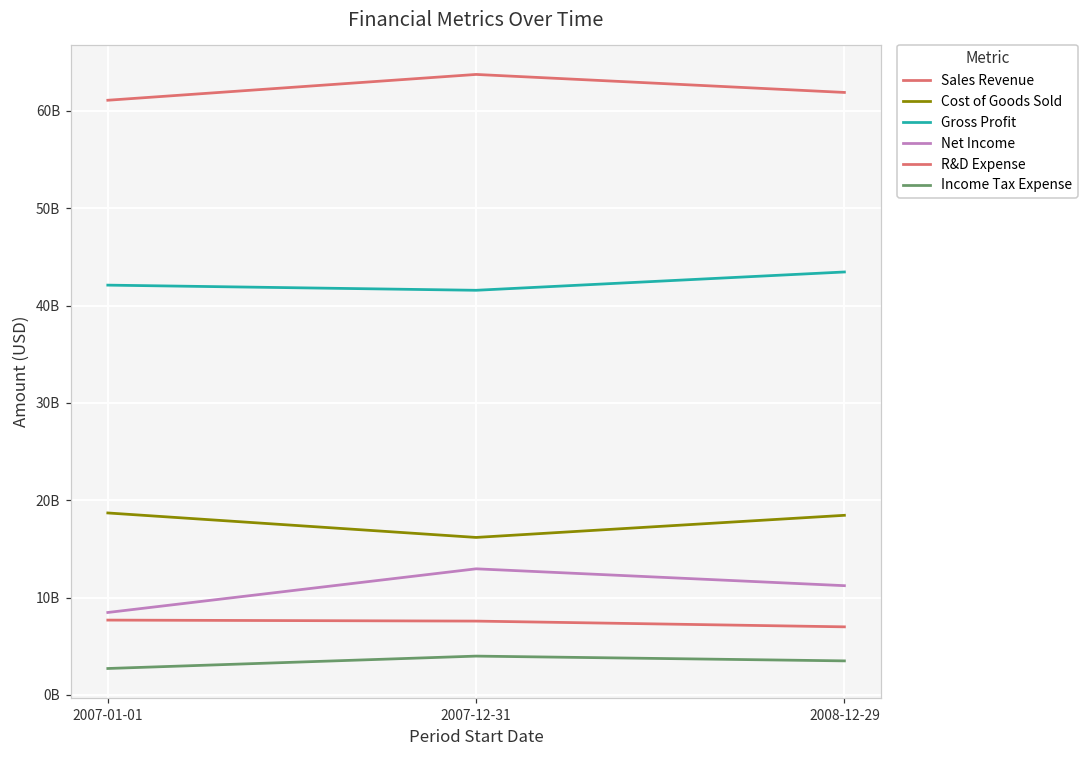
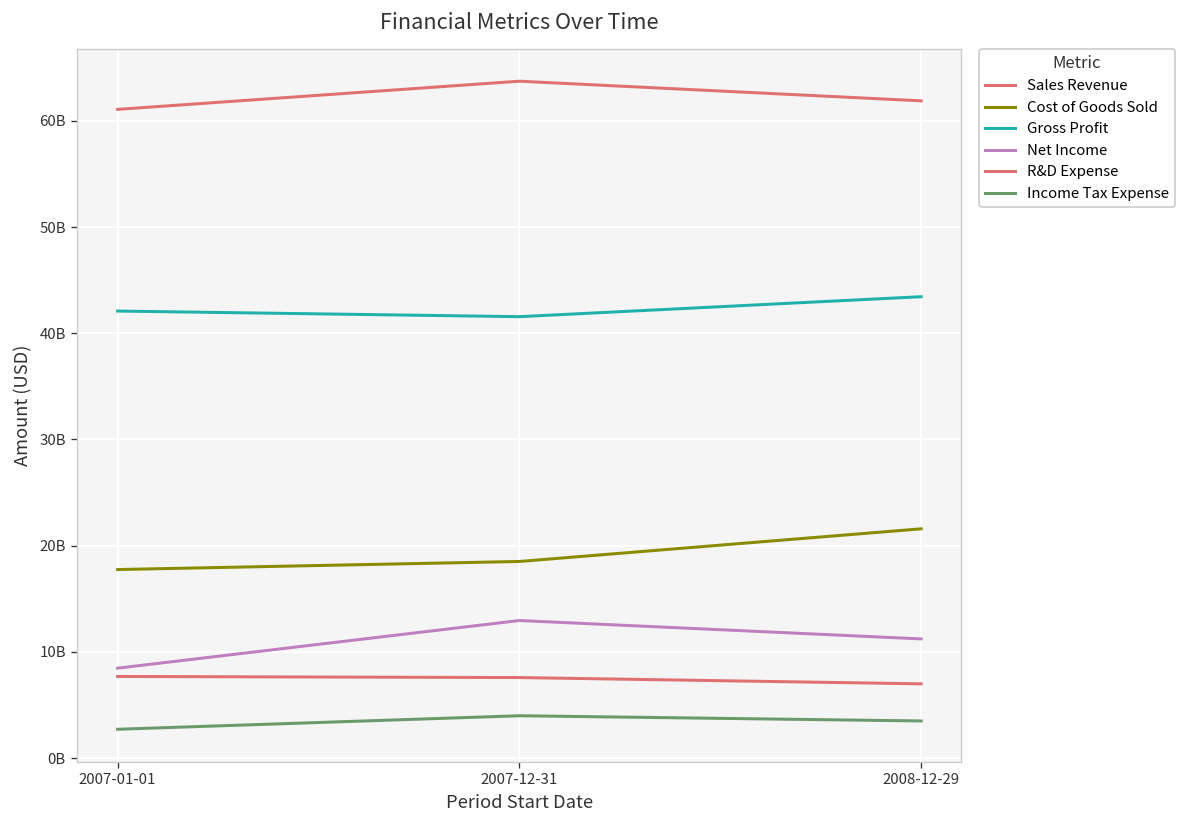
Cost of Goods Sold, 2007-01-01: 19000000000 -> 18000000000
Cost of Goods Sold, 2007-12-31: 16000000000 -> 19000000000
Cost of Goods Sold, 2008-12-29: 18000000000 -> 22000000000
